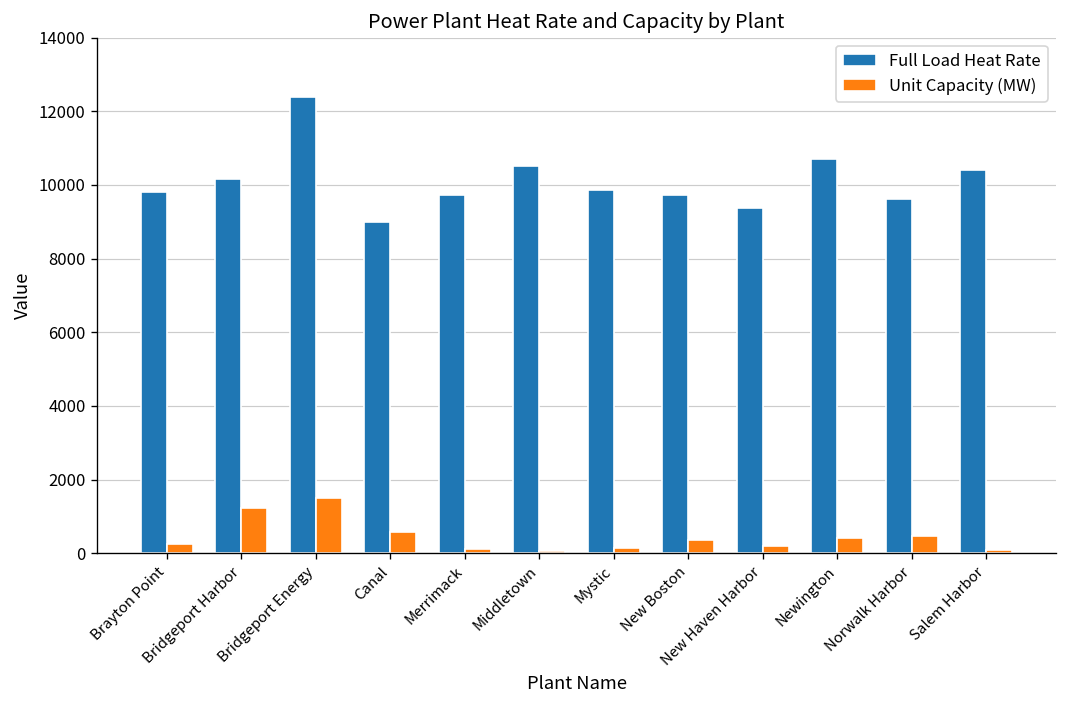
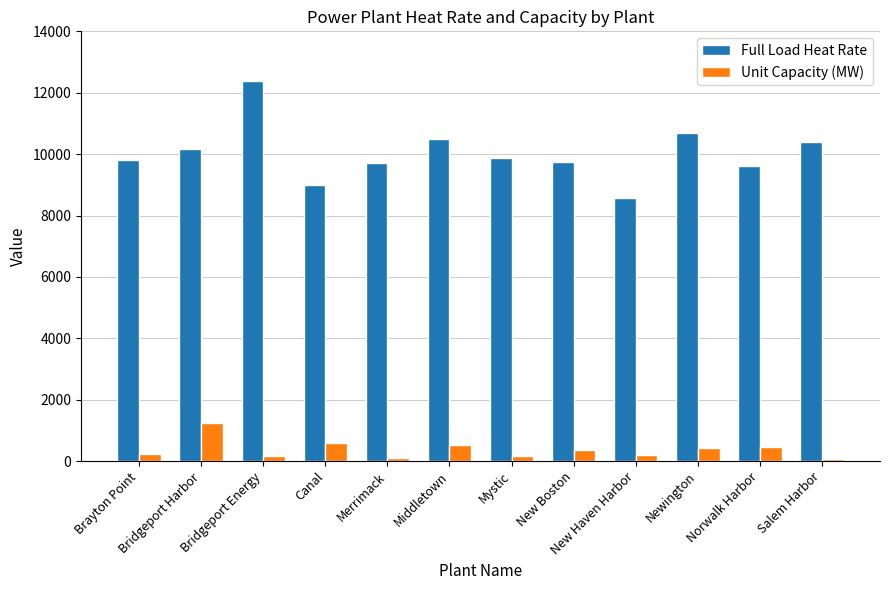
Unit Capacity (MW), Bridgeport Energy: 1500 -> 200
Unit Capacity (MW), Middletown: 100 -> 500
Full Load Heat Rate, New Haven Harbor: 9400 -> 8600
